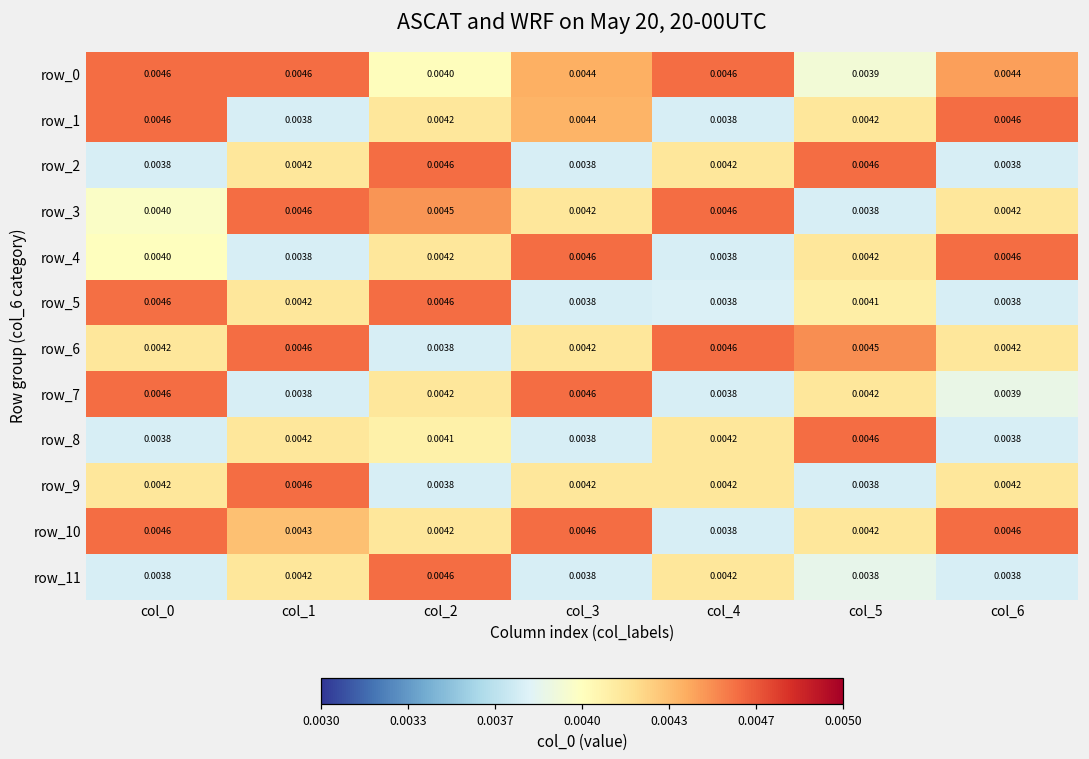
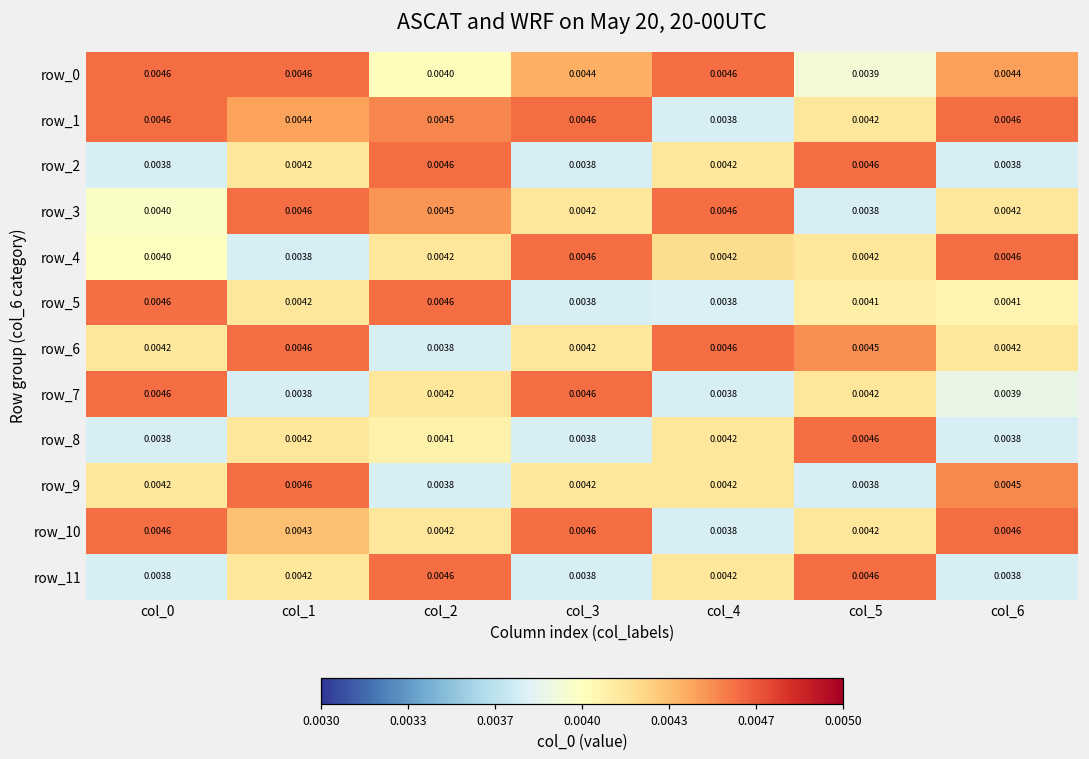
row_1, col_1: 0.0038 -> 0.0044
row_1, col_2: 0.0042 -> 0.0045
row_1, col_3: 0.0044 -> 0.0046
row_4, col_4: 0.0038 -> 0.0042
row_5, col_6: 0.0038 -> 0.0041
row_9, col_6: 0.0042 -> 0.0045
row_11, col_5: 0.0038 -> 0.0046
